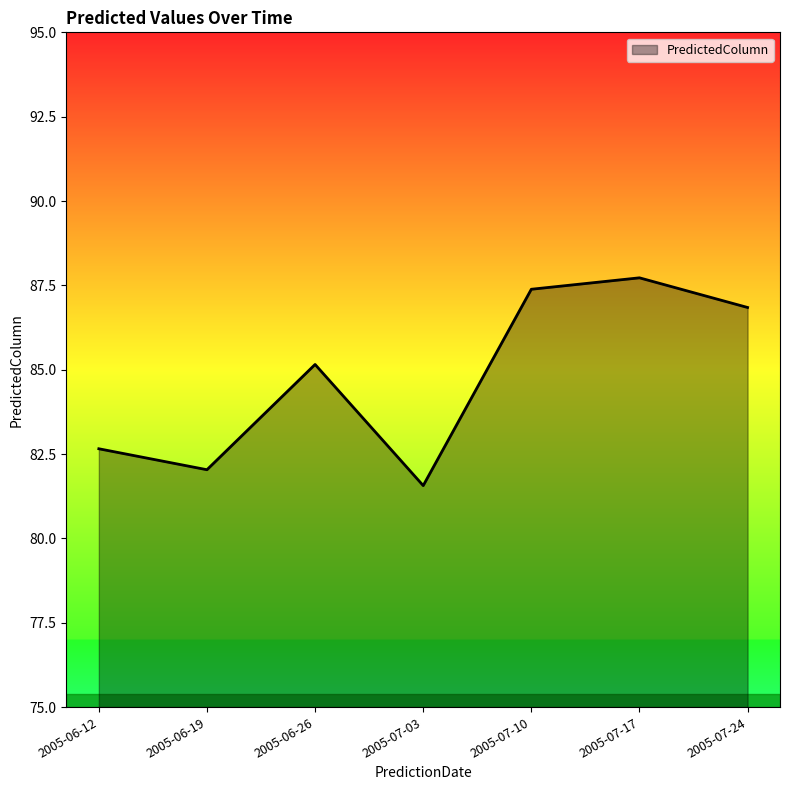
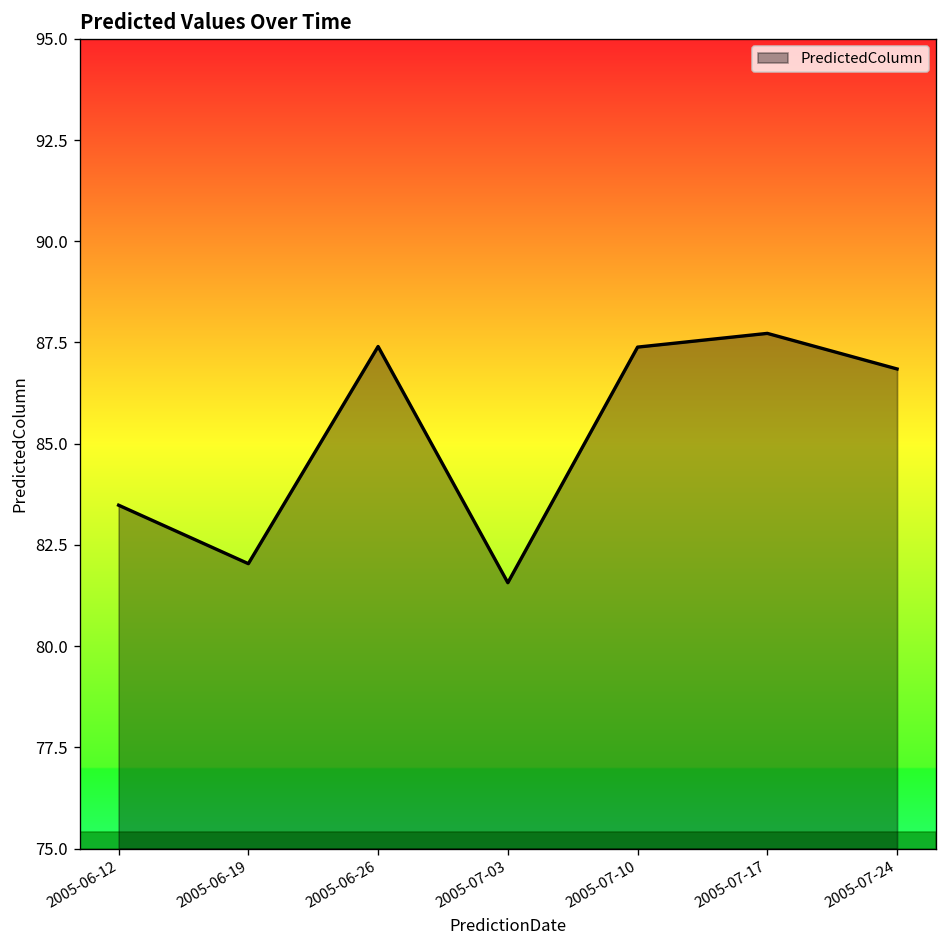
2005-06-12: 82.7 -> 83.5
2005-06-26: 85.2 -> 87.4
